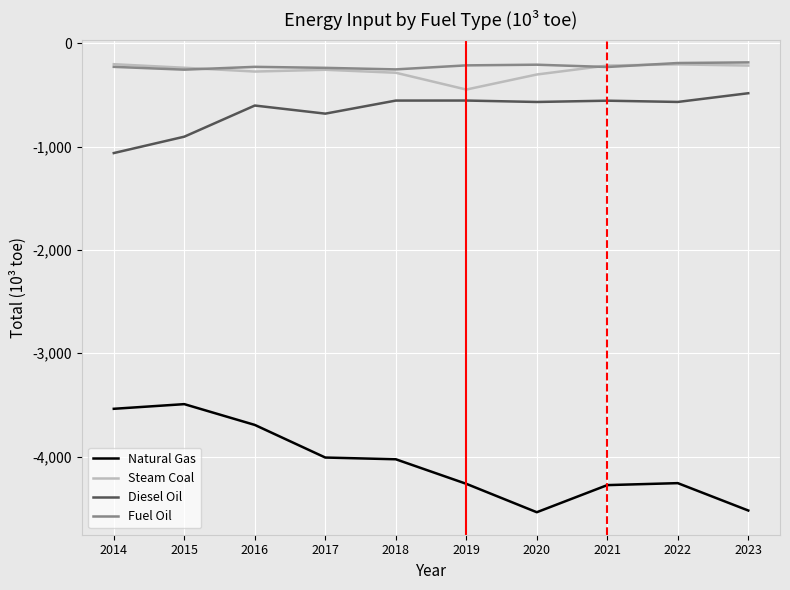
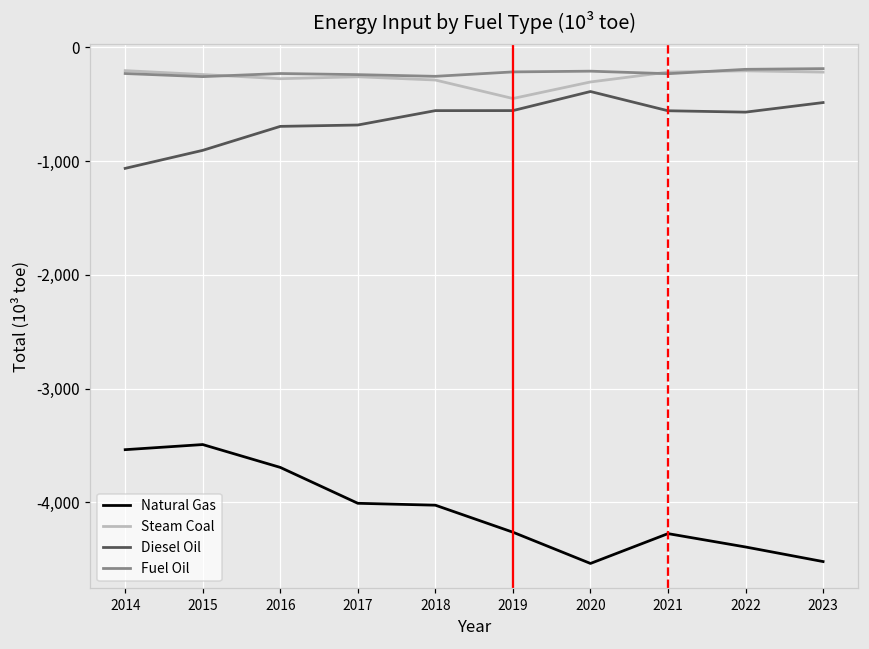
Diesel Oil, 2016: -600 -> -690
Diesel Oil, 2020: -570 -> -390
Natural Gas, 2022: -4,260 -> -4,390
